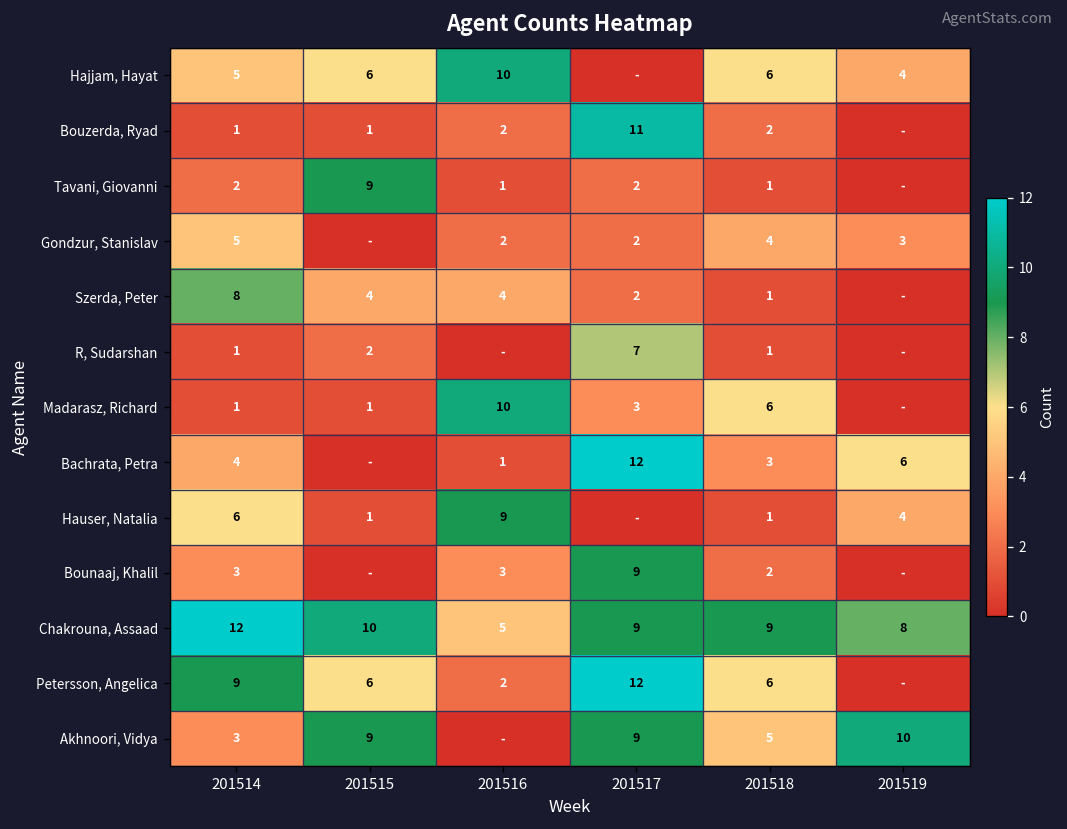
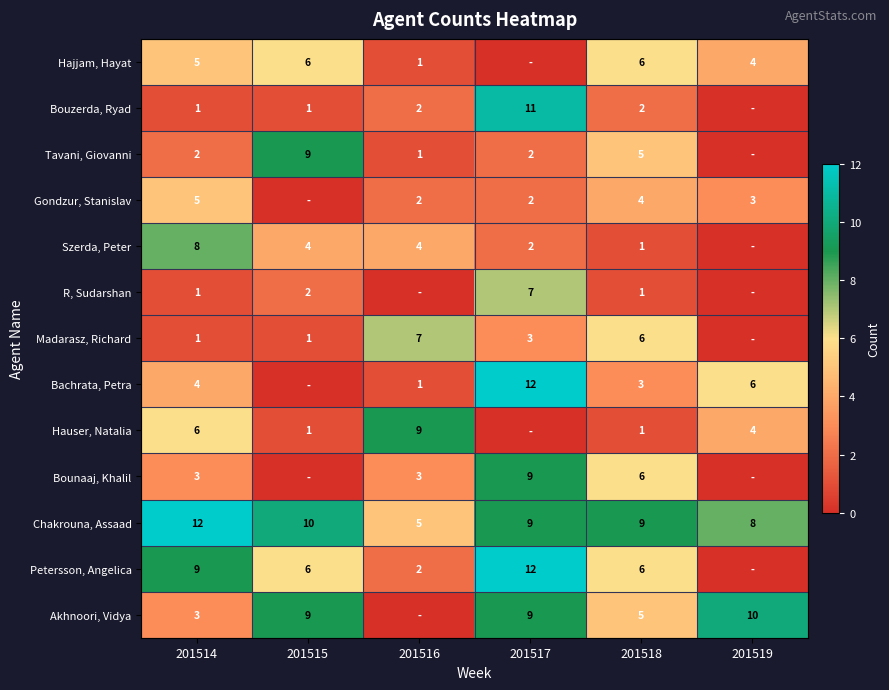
Hajjam, Hayat, 201516: 10 -> 1
Tavani, Giovanni, 201518: 1 -> 5
Madarasz, Richard, 201516: 10 -> 7
Bounaaj, Khalil, 201518: 2 -> 6
